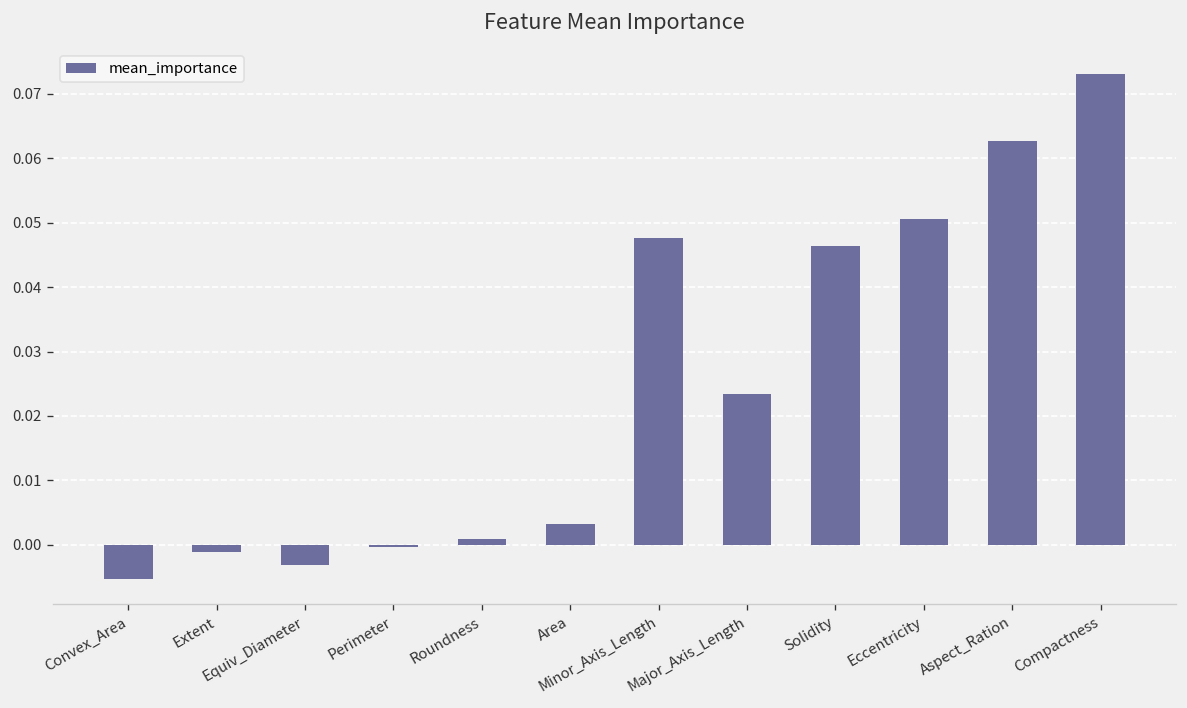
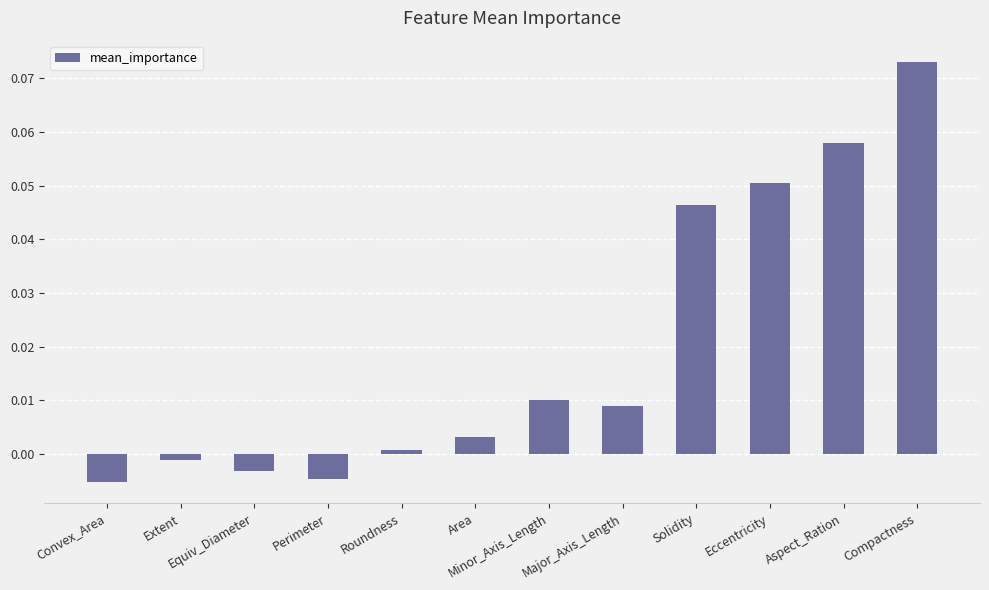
Perimeter: 0.000 -> -0.005
Minor_Axis_Length: 0.048 -> 0.010
Major_Axis_Length: 0.023 -> 0.009
Aspect_Ration: 0.063 -> 0.058
